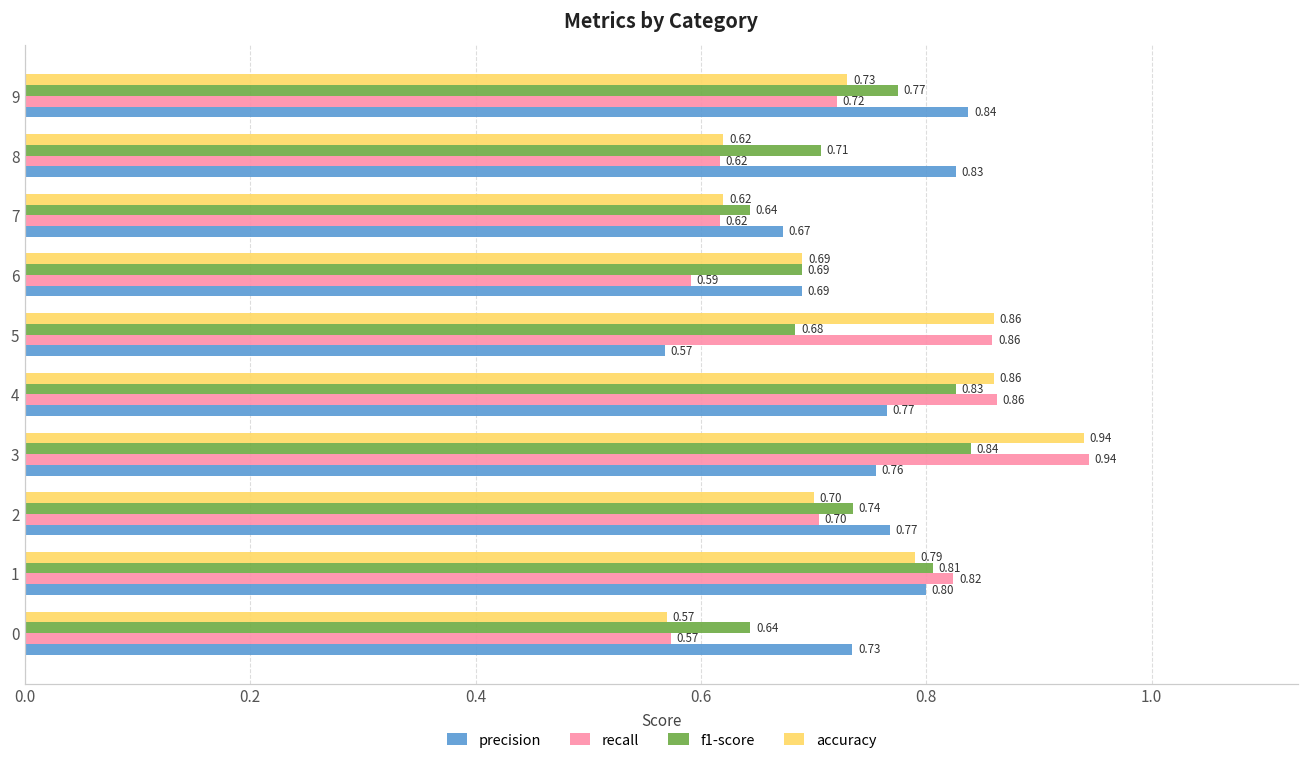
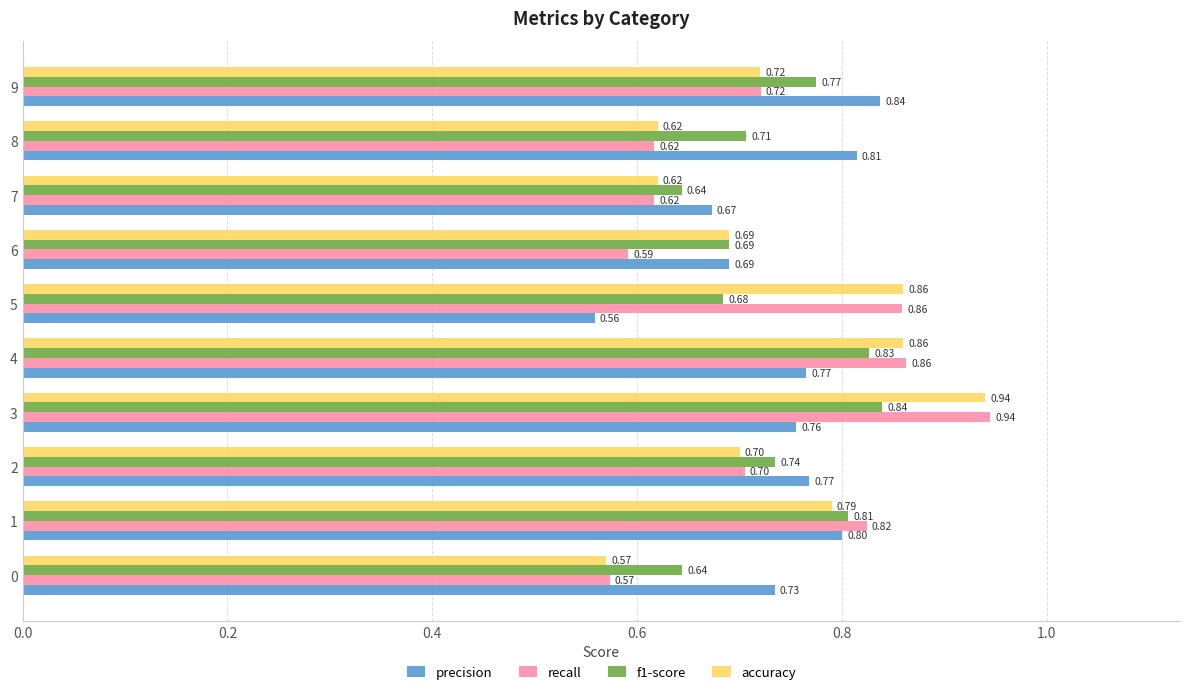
accuracy, 9: 0.73 -> 0.72
precision, 8: 0.83 -> 0.81
precision, 5: 0.57 -> 0.56
